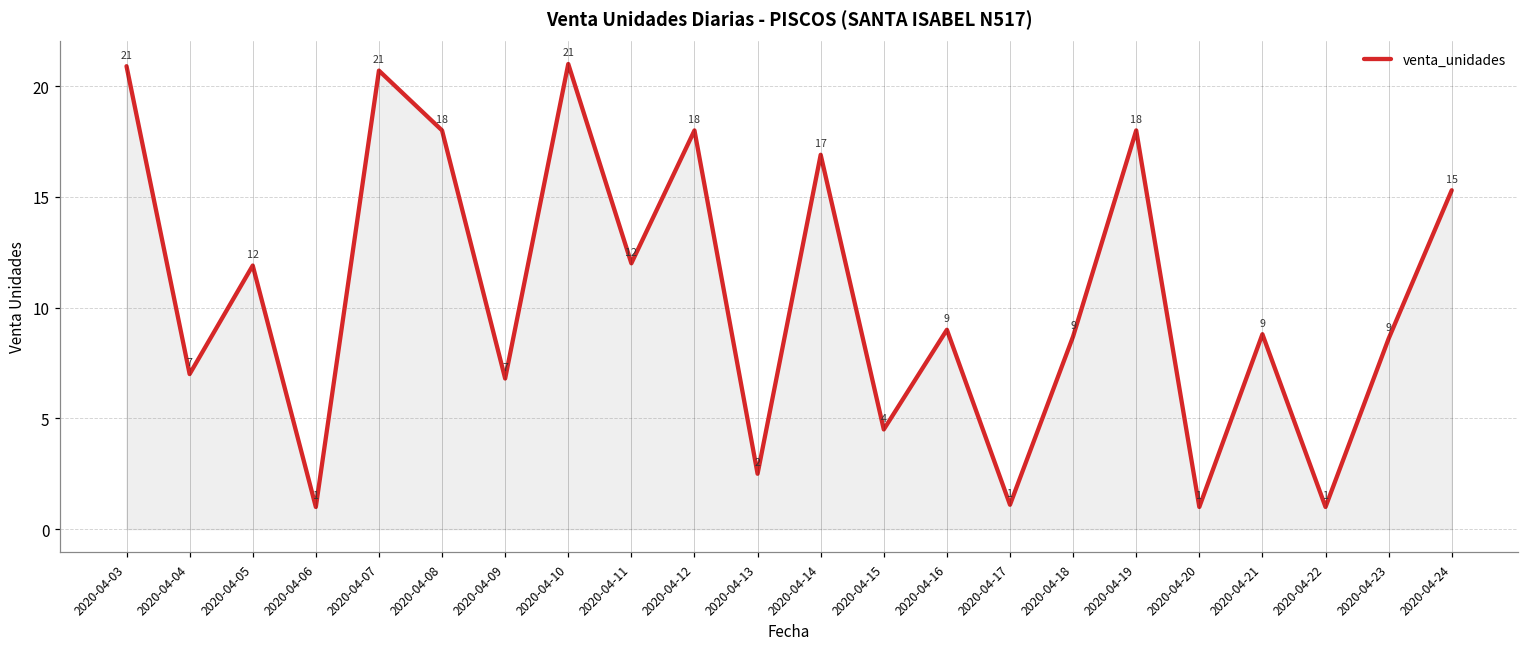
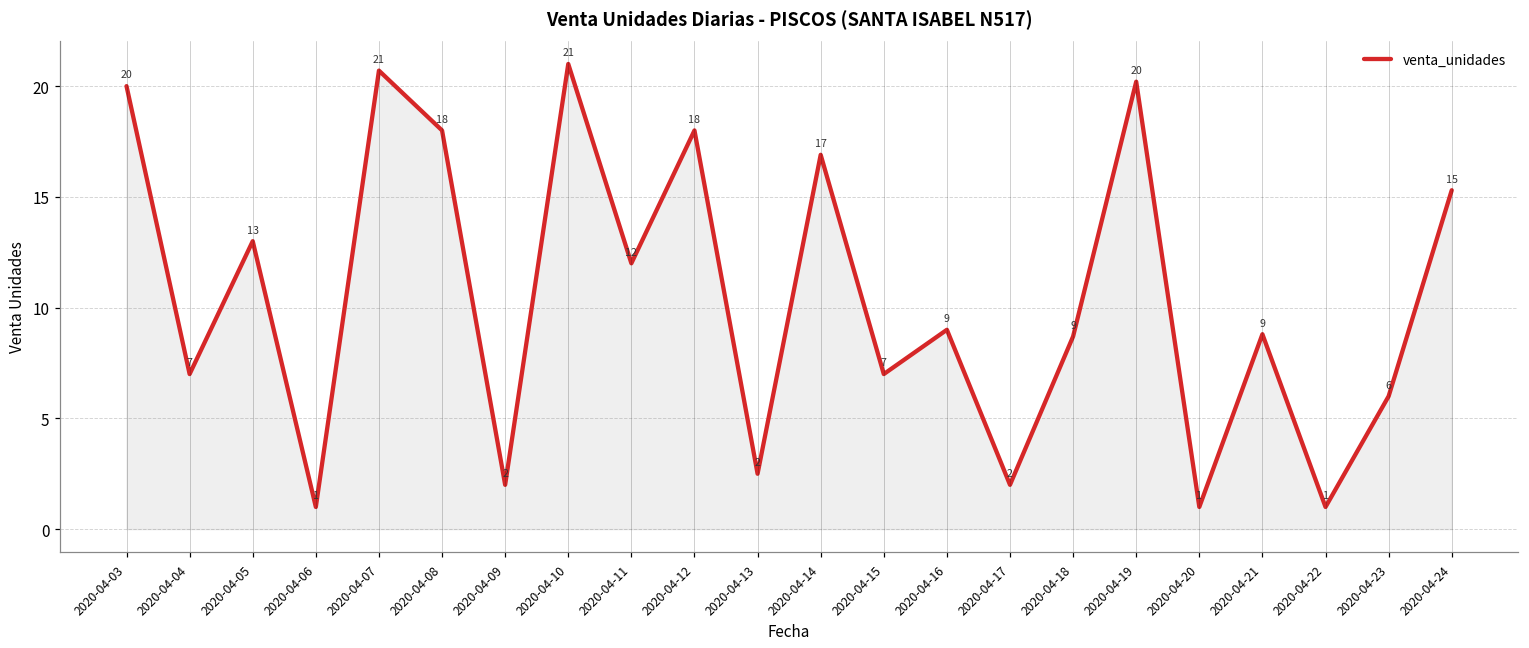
2020-04-03: 21 -> 20
2020-04-05: 12 -> 13
2020-04-09: 7 -> 2
2020-04-15: 4 -> 7
2020-04-17: 1 -> 2
2020-04-19: 18 -> 20
2020-04-23: 9 -> 6
